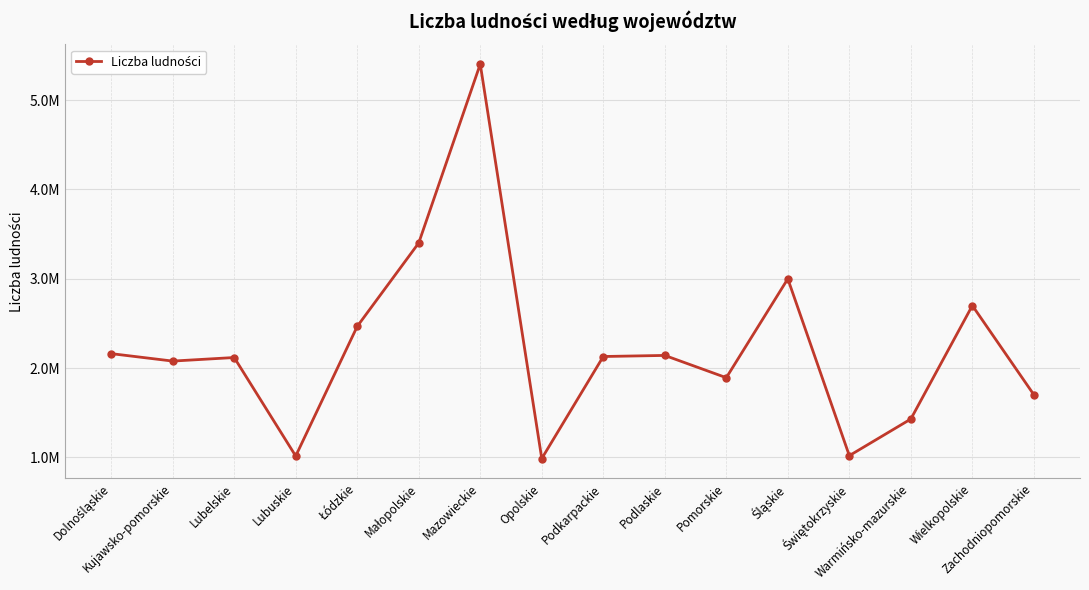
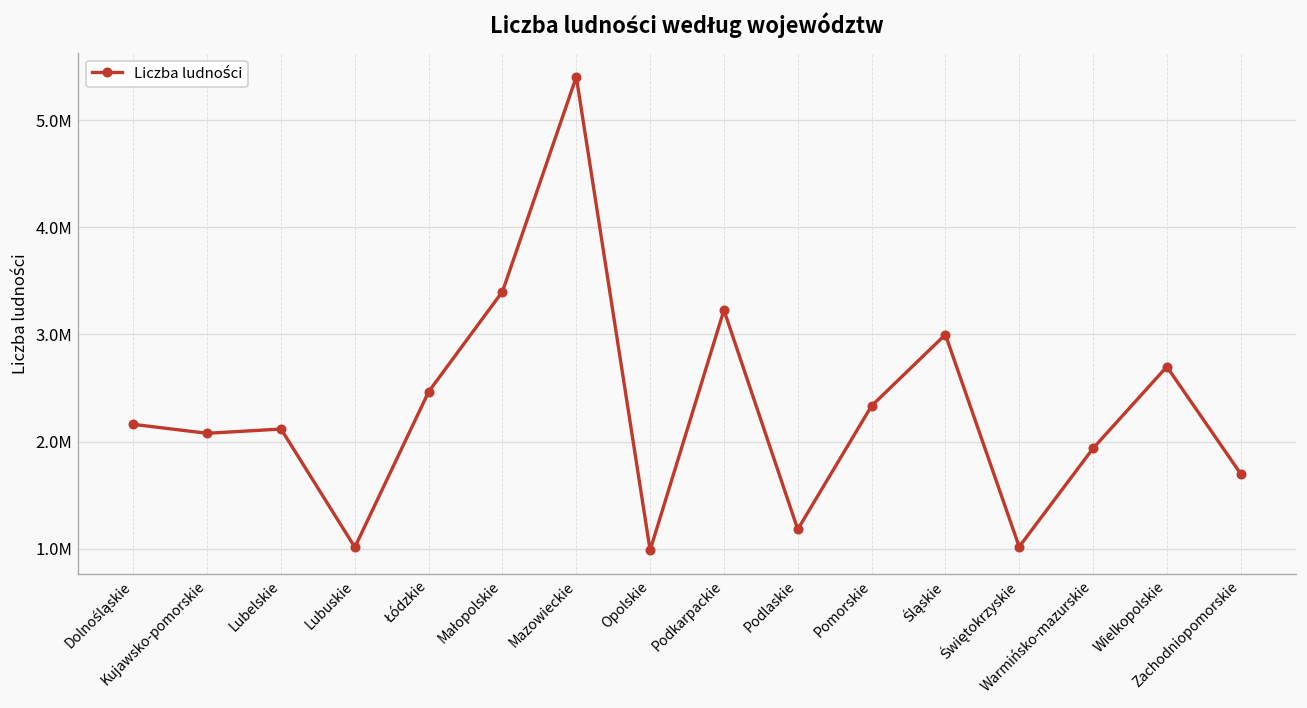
Podkarpackie: 2100000 -> 3200000
Podlaskie: 2100000 -> 1200000
Pomorskie: 1900000 -> 2300000
Warmińsko-mazurskie: 1400000 -> 1900000
